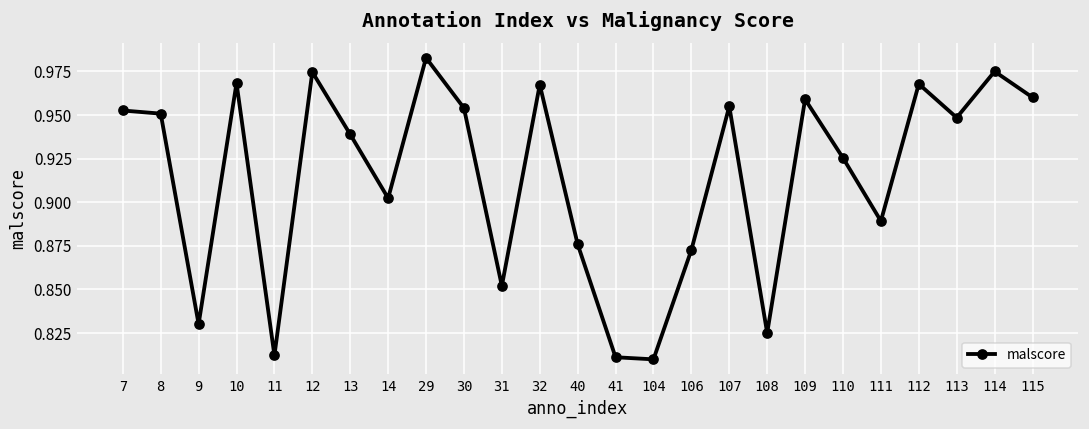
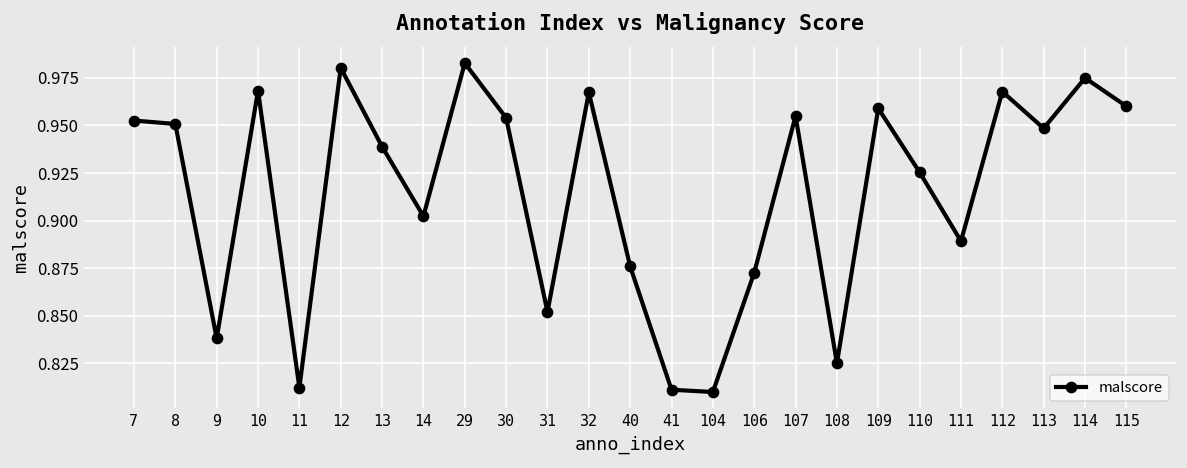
9: 0.830 -> 0.838
12: 0.975 -> 0.980
